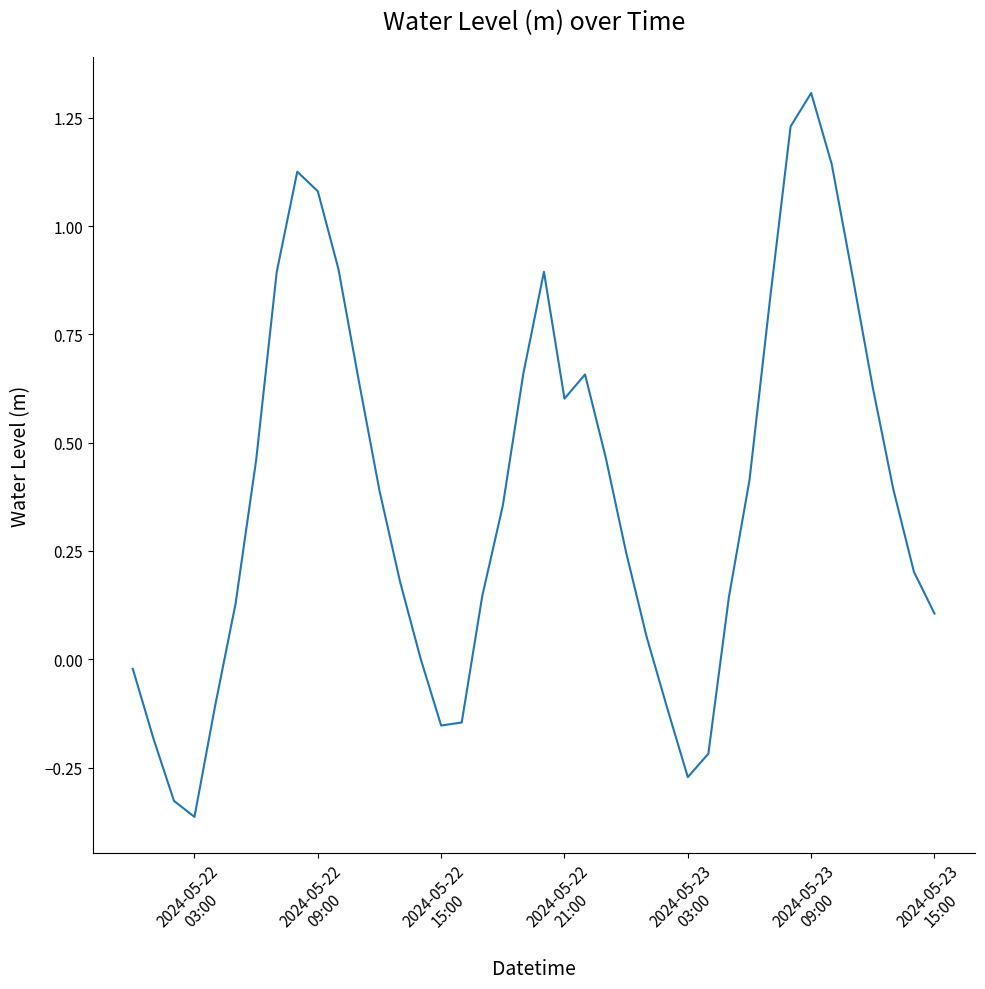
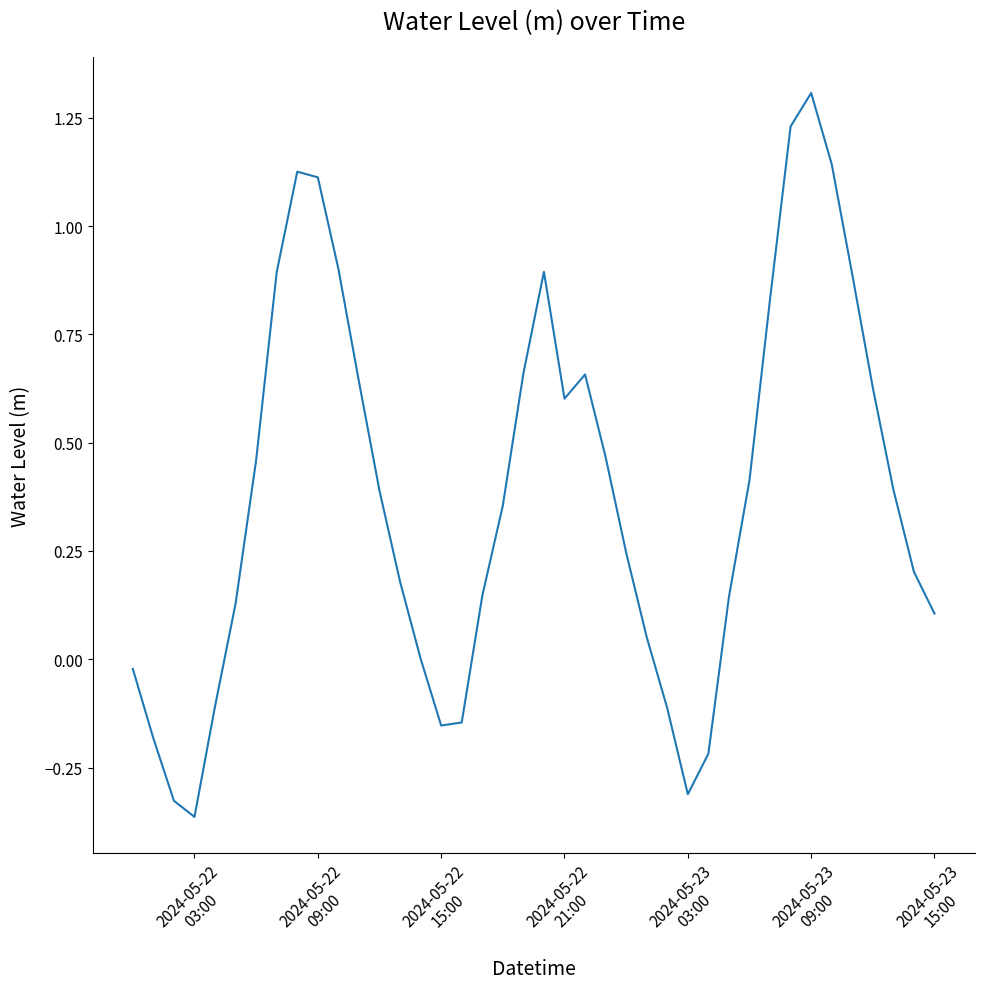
2024-05-22 09:00: 1.08 -> 1.11
2024-05-23 03:00: -0.27 -> -0.31
